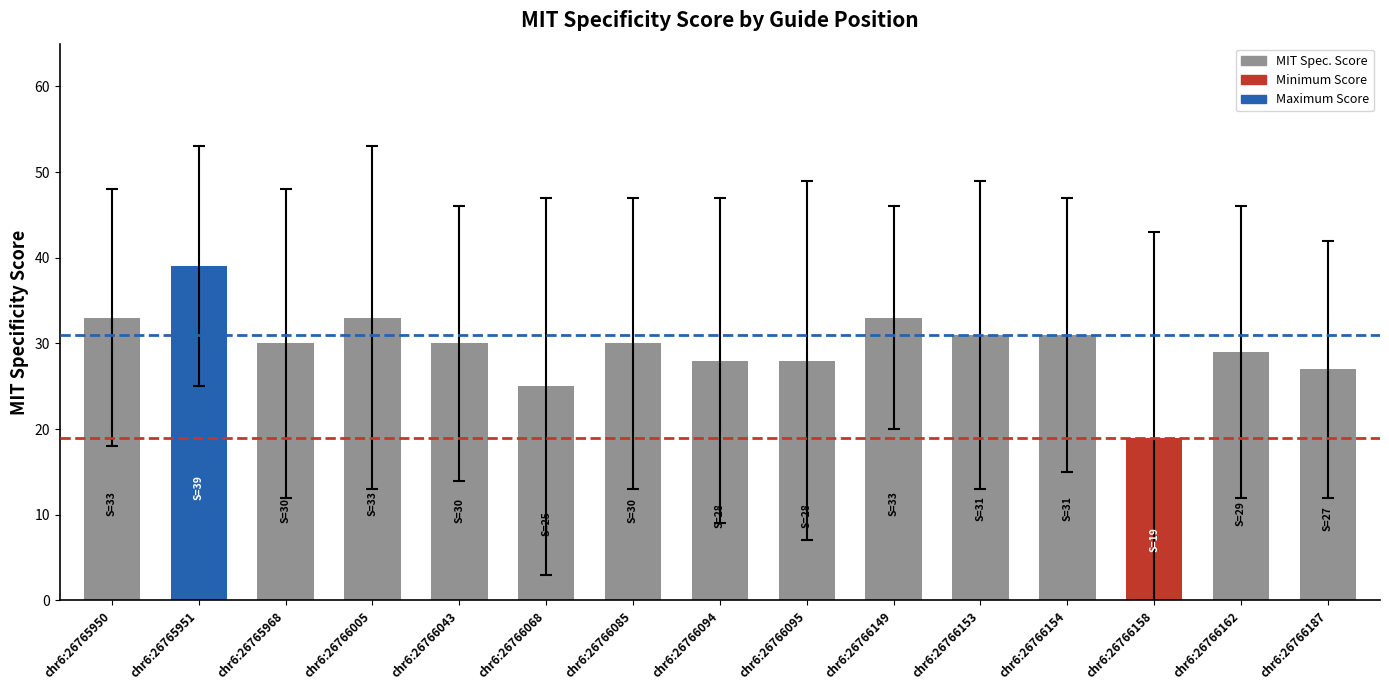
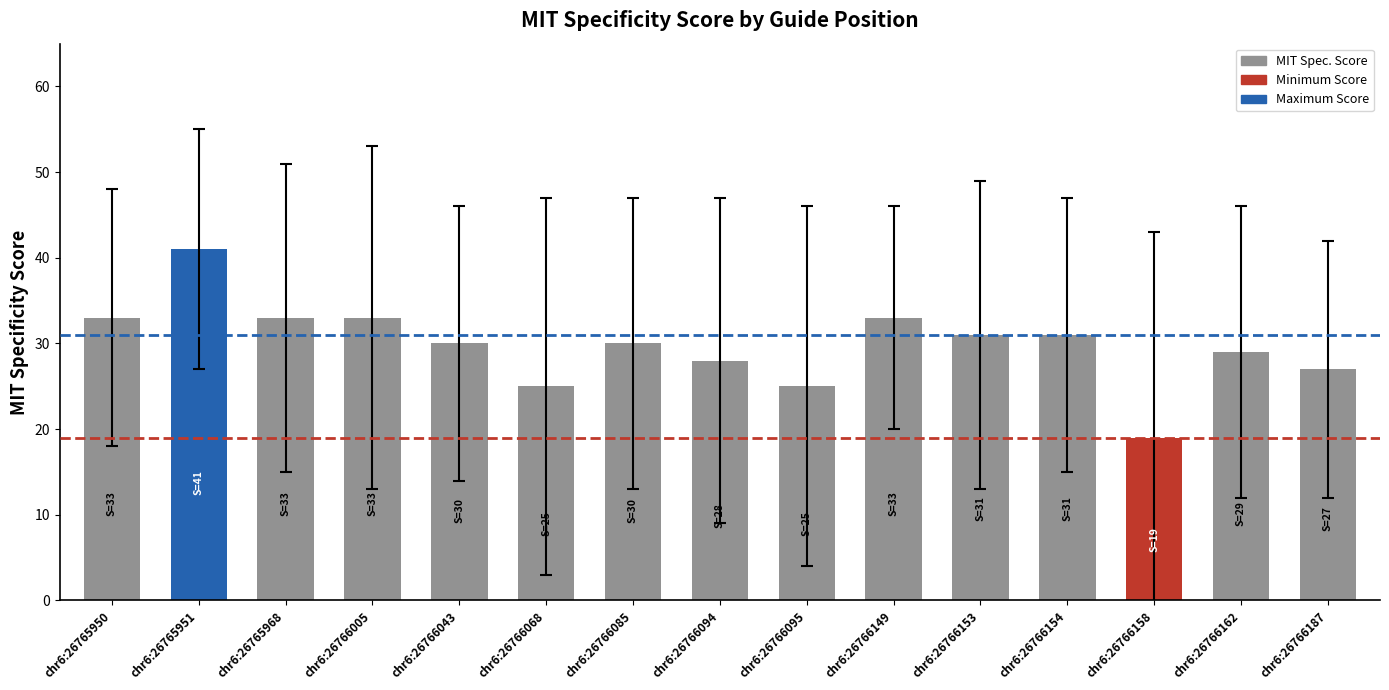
MIT Spec. Score, chr6:26765951: 39 -> 41
MIT Spec. Score, chr6:26765968: 30 -> 33
MIT Spec. Score, chr6:26766095: 28 -> 25
